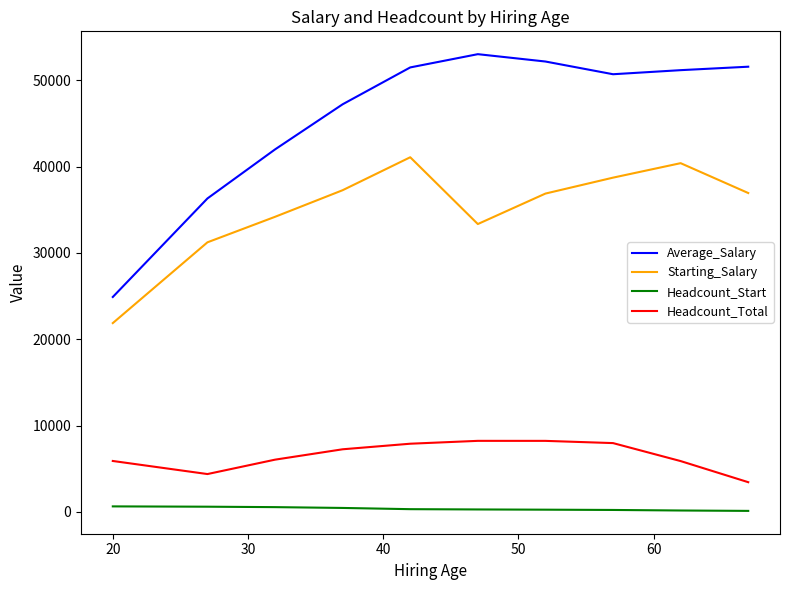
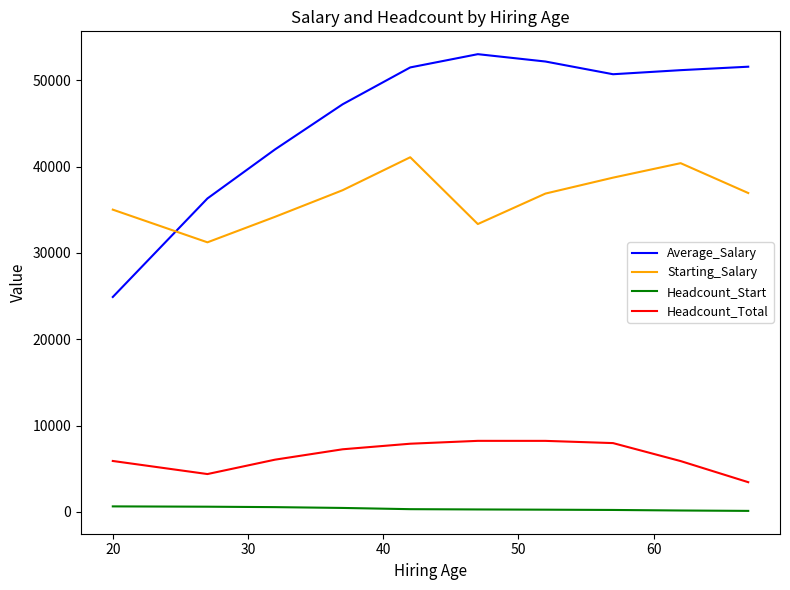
Starting_Salary, 20: 22000 -> 35000
